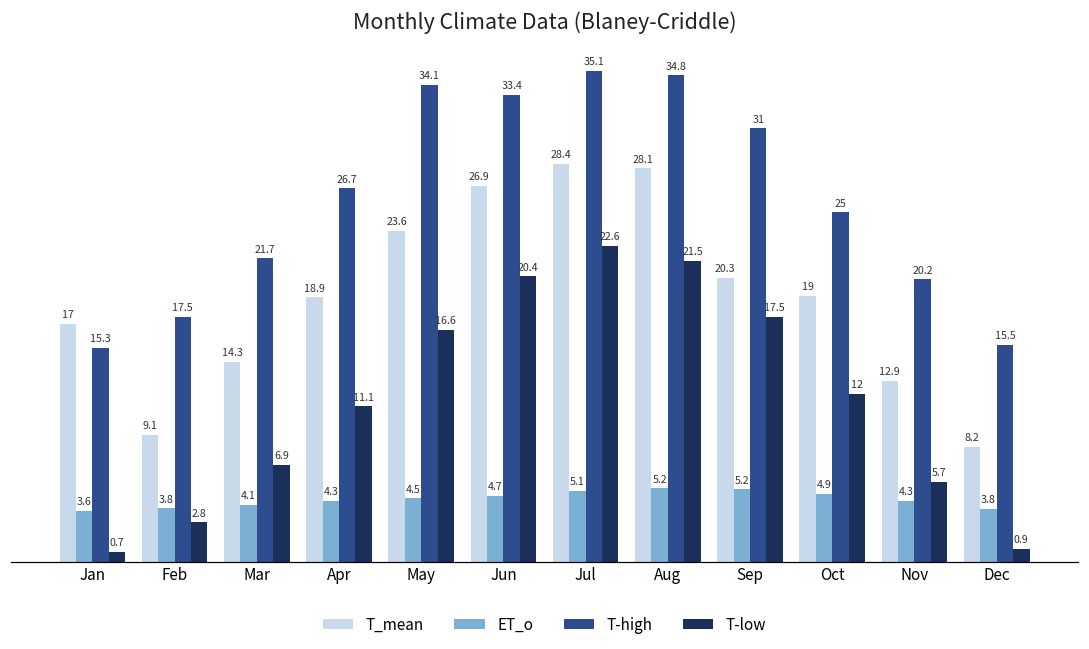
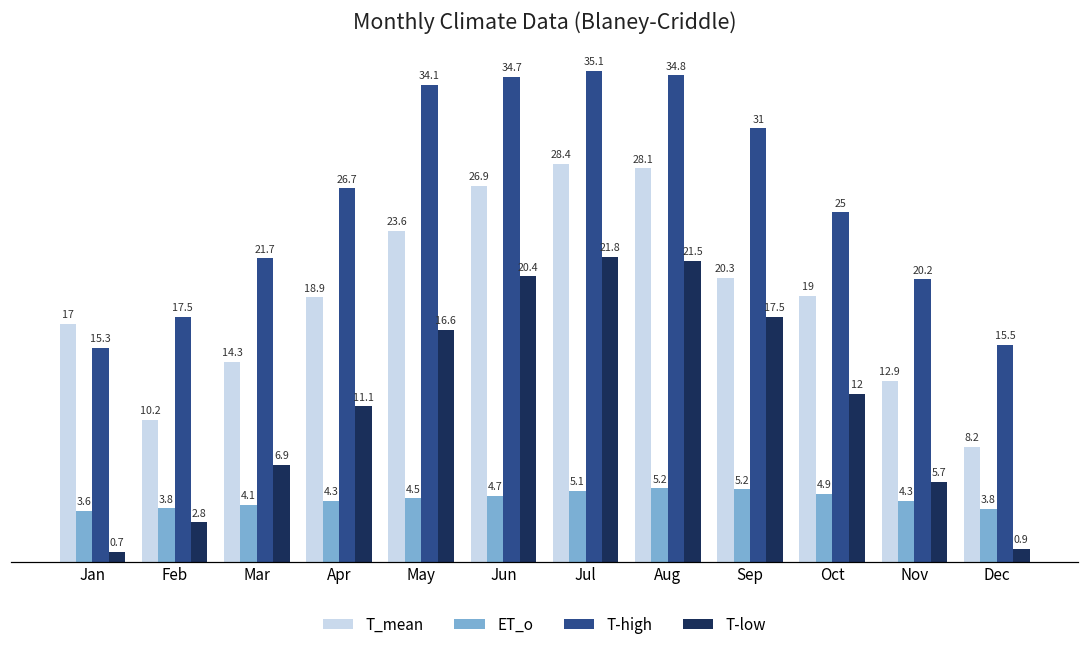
T_mean, Feb: 9.1 -> 10.2
T-high, Jun: 33.4 -> 34.7
T-low, Jul: 22.6 -> 21.8
